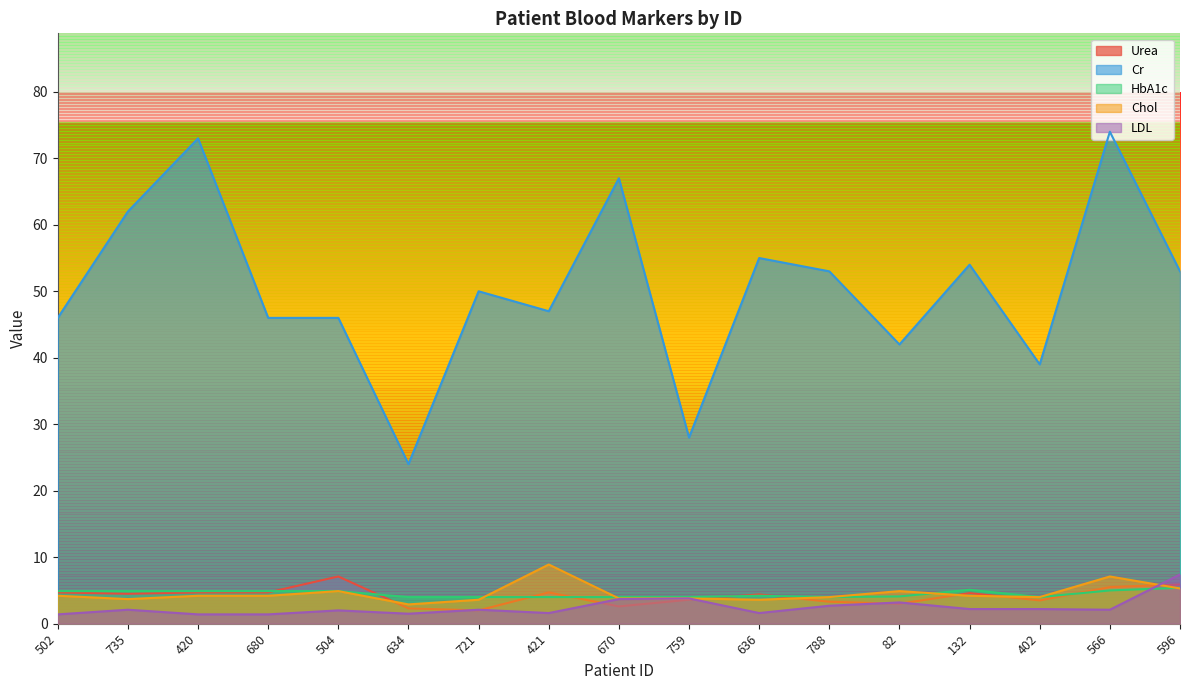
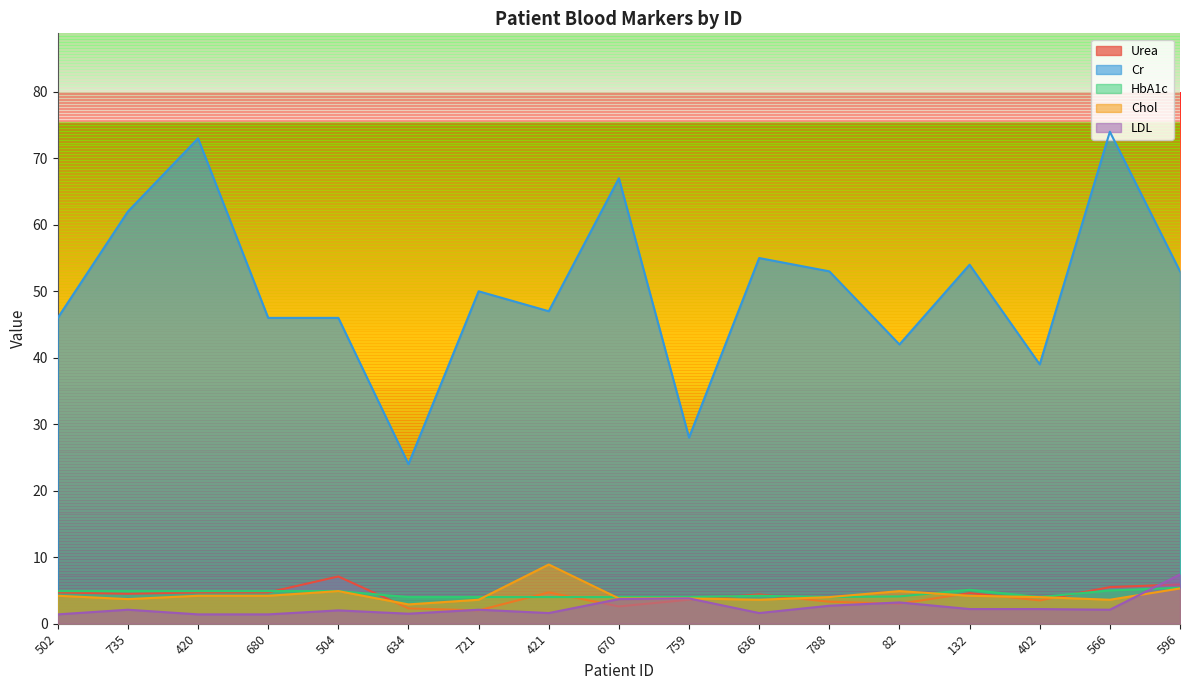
Chol, 566: 7 -> 4
